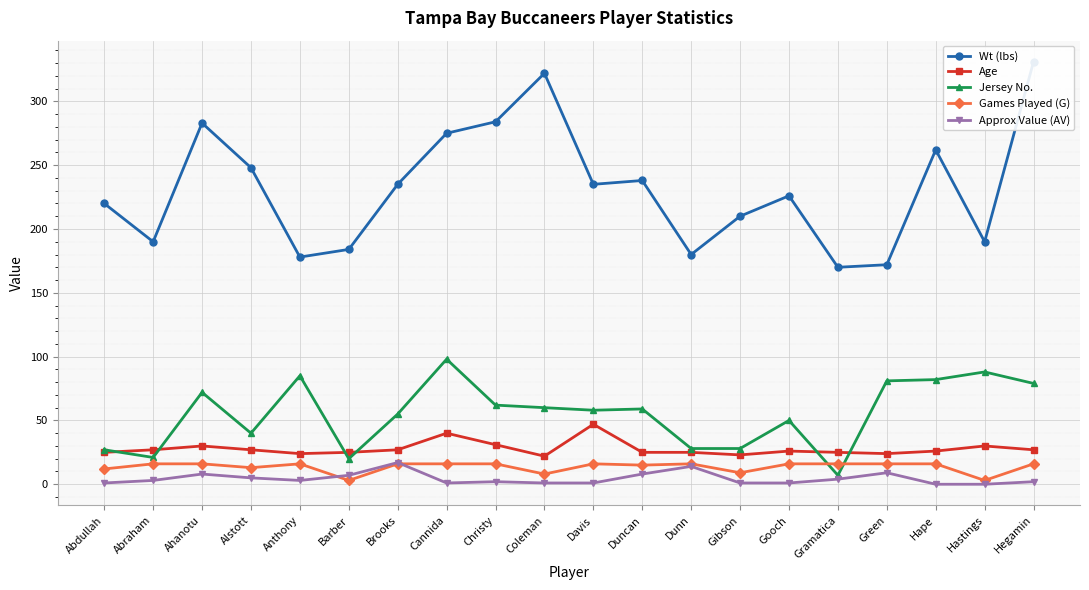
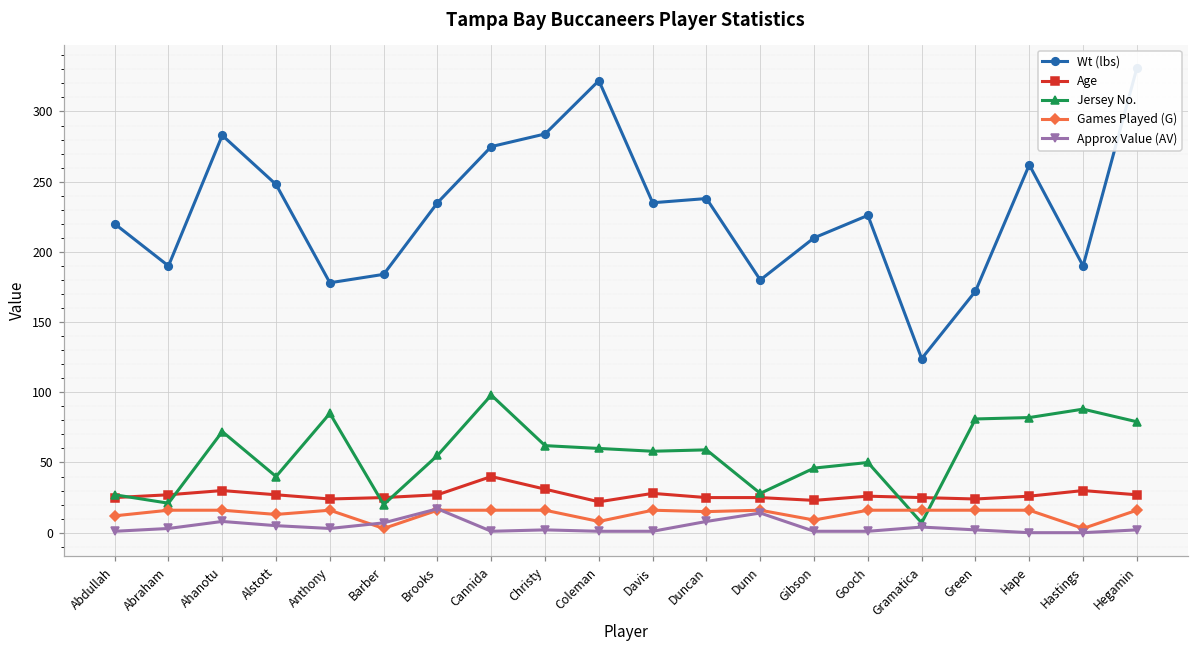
Age, Davis: 47 -> 28
Jersey No., Gibson: 28 -> 46
Wt (lbs), Gramatica: 170 -> 124
Approx Value (AV), Green: 9 -> 2
